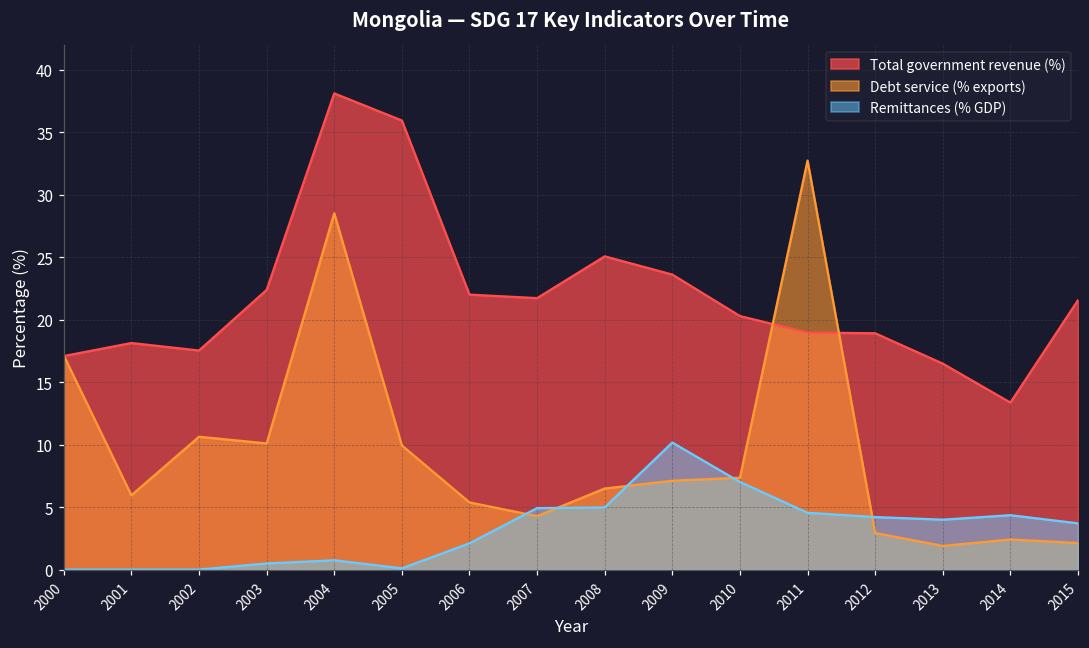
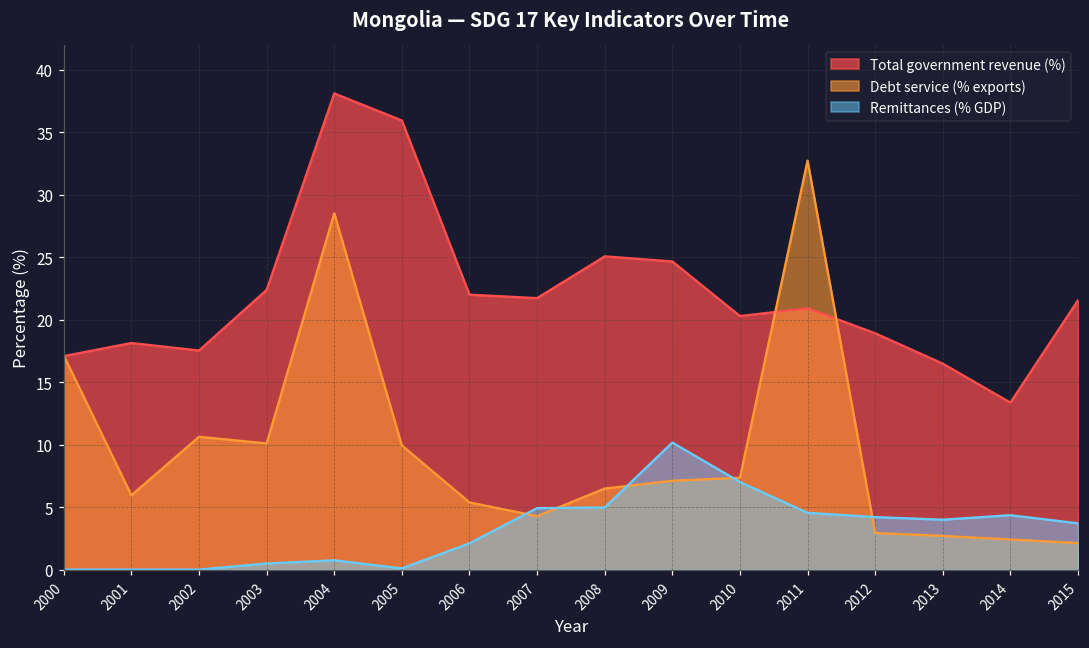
Total government revenue (%), 2009: 23.6 -> 24.7
Total government revenue (%), 2011: 19.0 -> 20.9
Debt service (% exports), 2013: 1.9 -> 2.7
